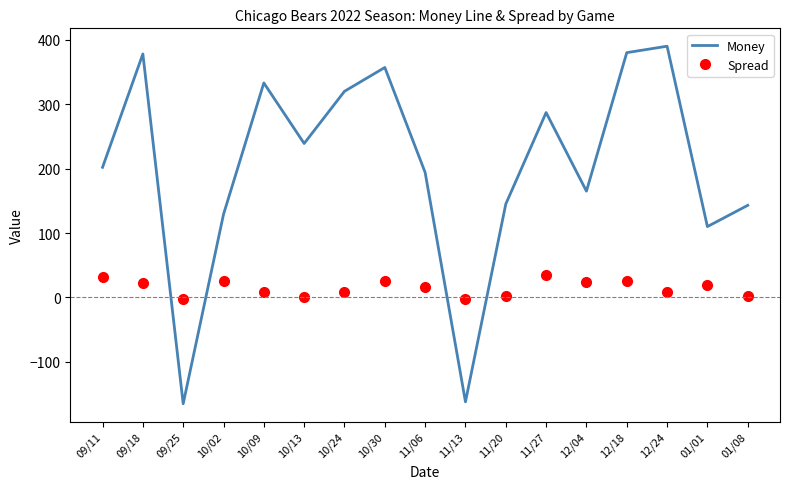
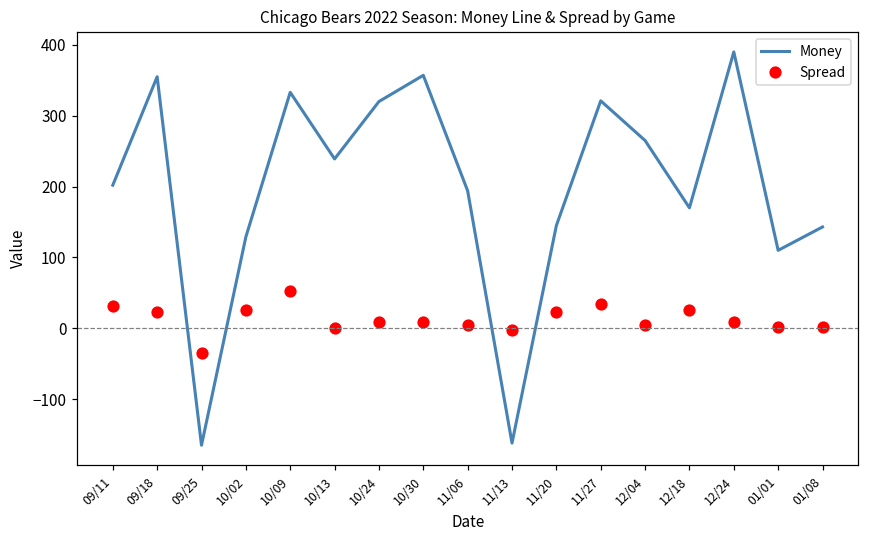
Money, 09/18: 380 -> 360
Spread, 09/25: 0 -> -30
Spread, 10/09: 10 -> 50
Spread, 10/30: 30 -> 10
Spread, 11/06: 20 -> 0
Spread, 11/20: 0 -> 20
Money, 11/27: 290 -> 320
Money, 12/04: 170 -> 270
Spread, 12/04: 20 -> 0
Money, 12/18: 380 -> 170
Spread, 01/01: 20 -> 0
